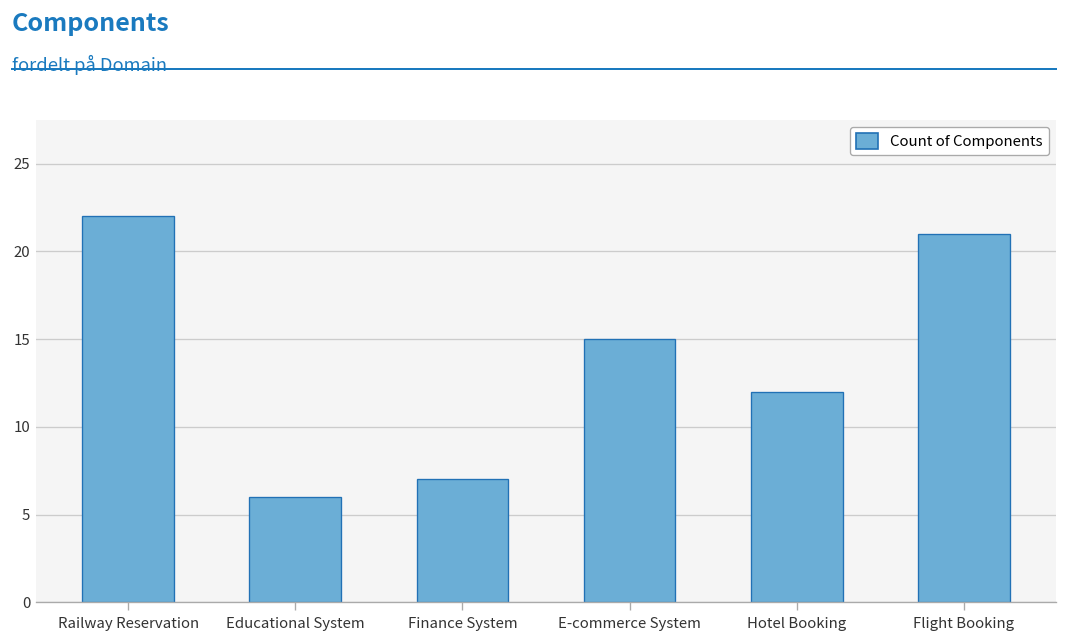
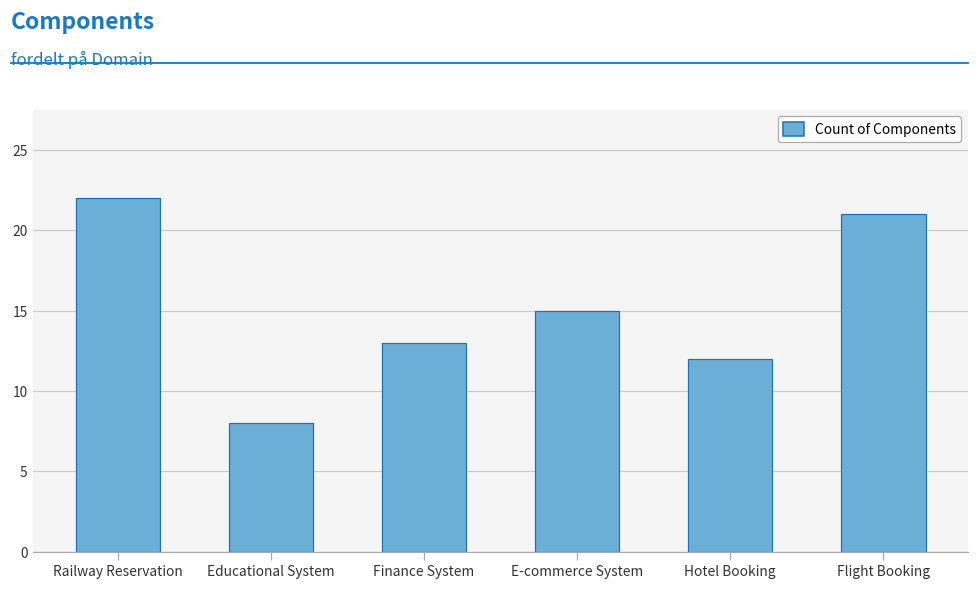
Educational System: 6 -> 8
Finance System: 7 -> 13
